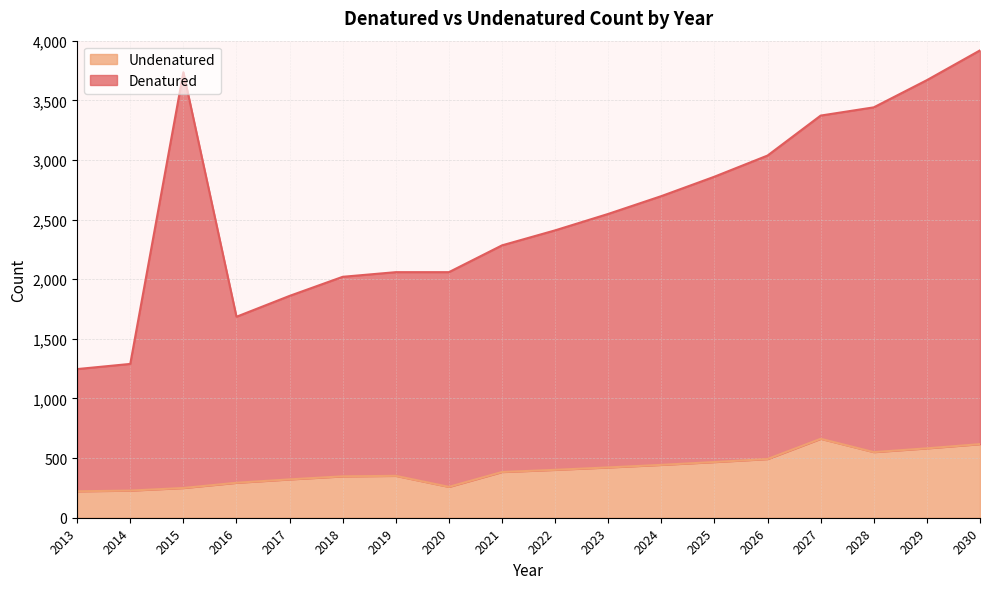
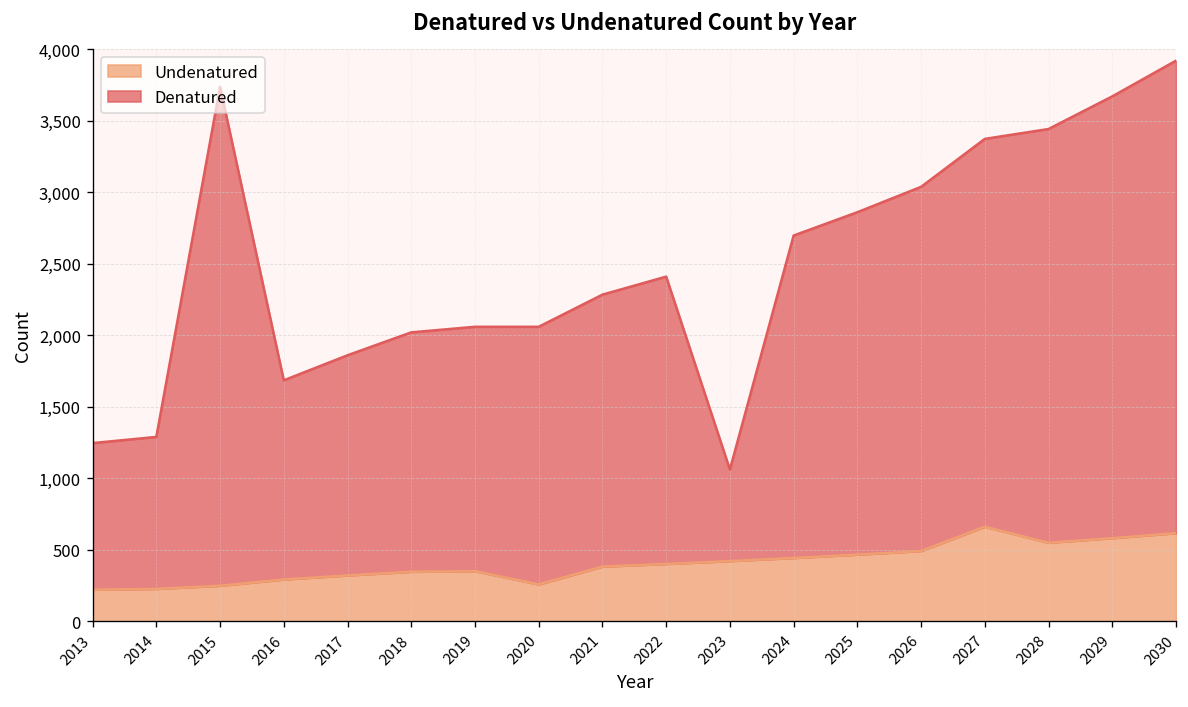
Denatured, 2023: 2,130 -> 640
